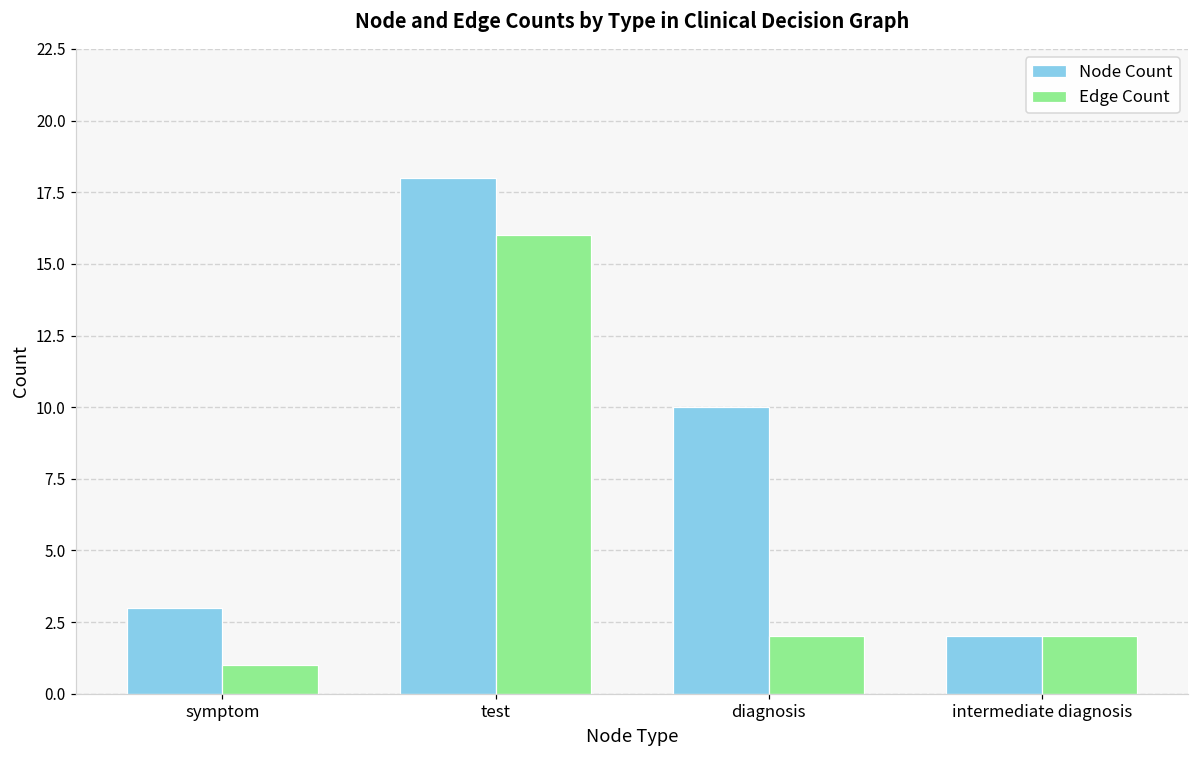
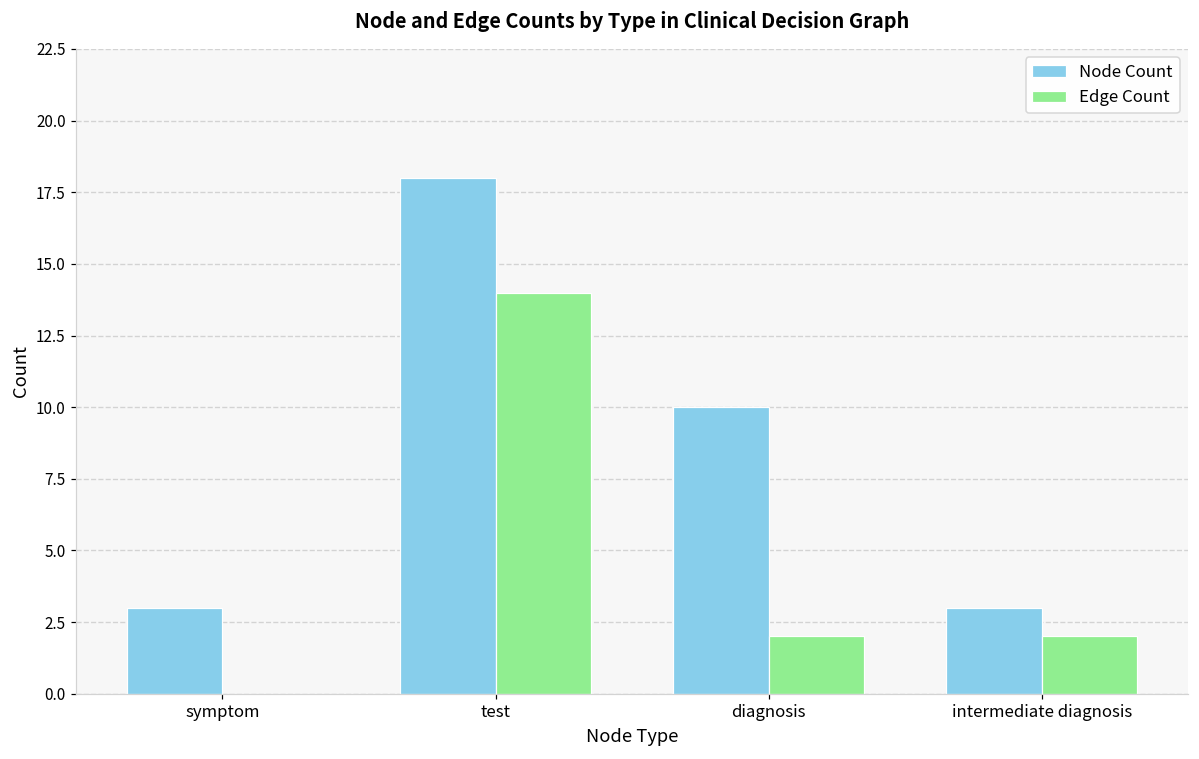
Edge Count, symptom: 1 -> 0
Edge Count, test: 16 -> 14
Node Count, intermediate diagnosis: 2 -> 3
